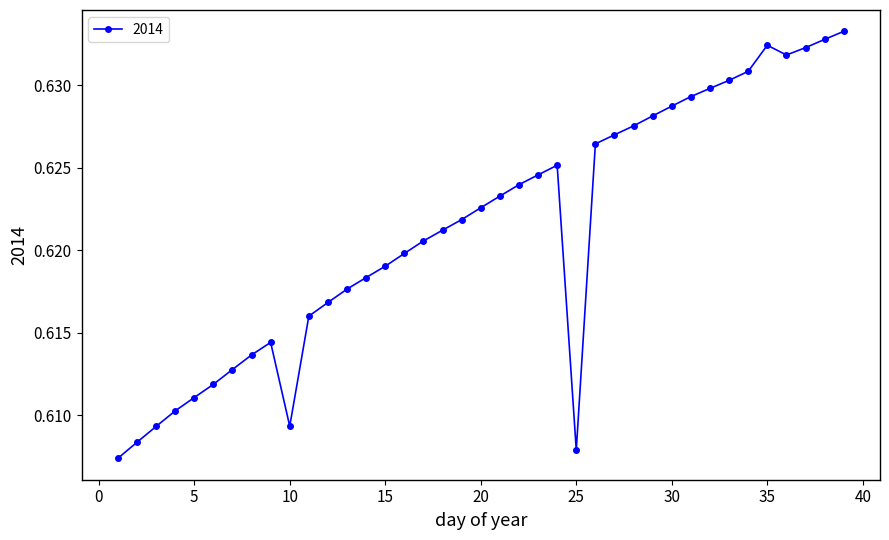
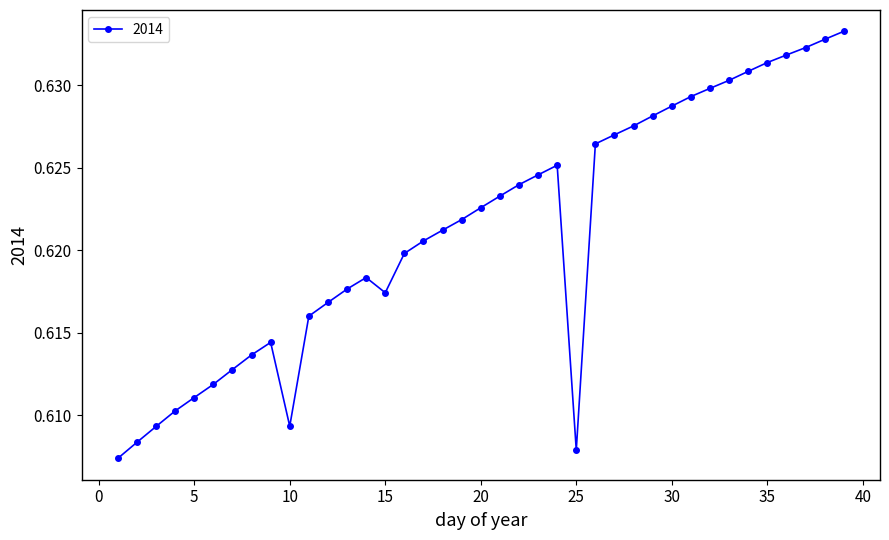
15: 0.6190 -> 0.6174
35: 0.6324 -> 0.6314
